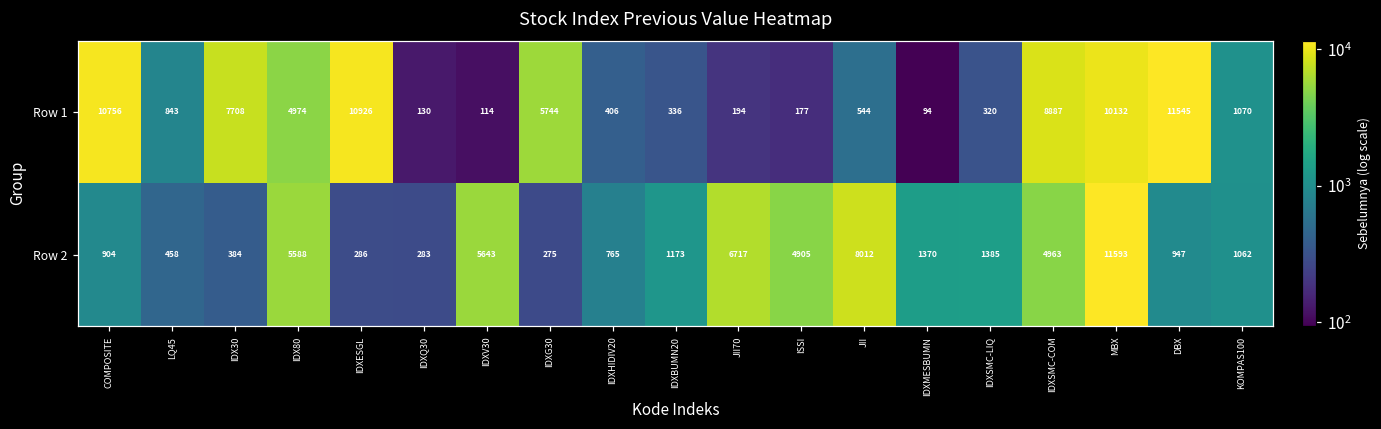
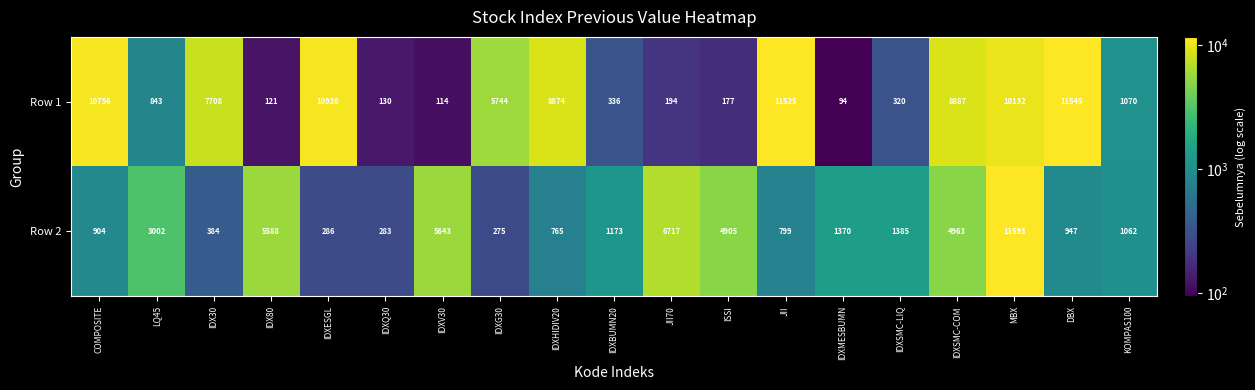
Row 1, IDX80: 4974 -> 121
Row 1, IDXHIDIV20: 406 -> 8874
Row 1, JII: 544 -> 11525
Row 2, LQ45: 458 -> 3002
Row 2, JII: 8012 -> 799
